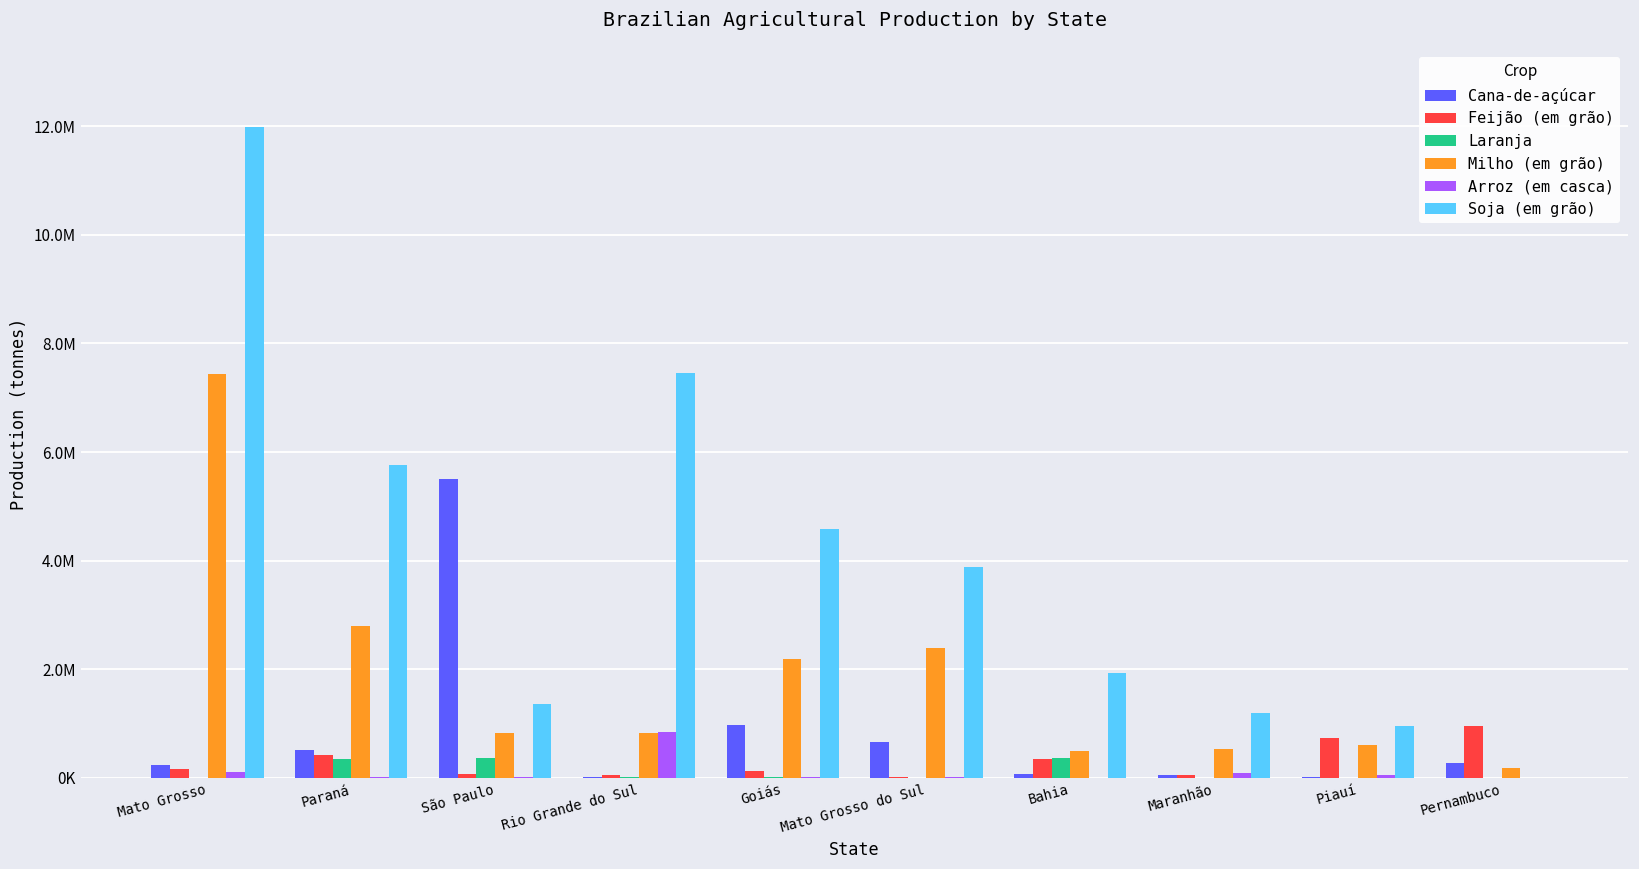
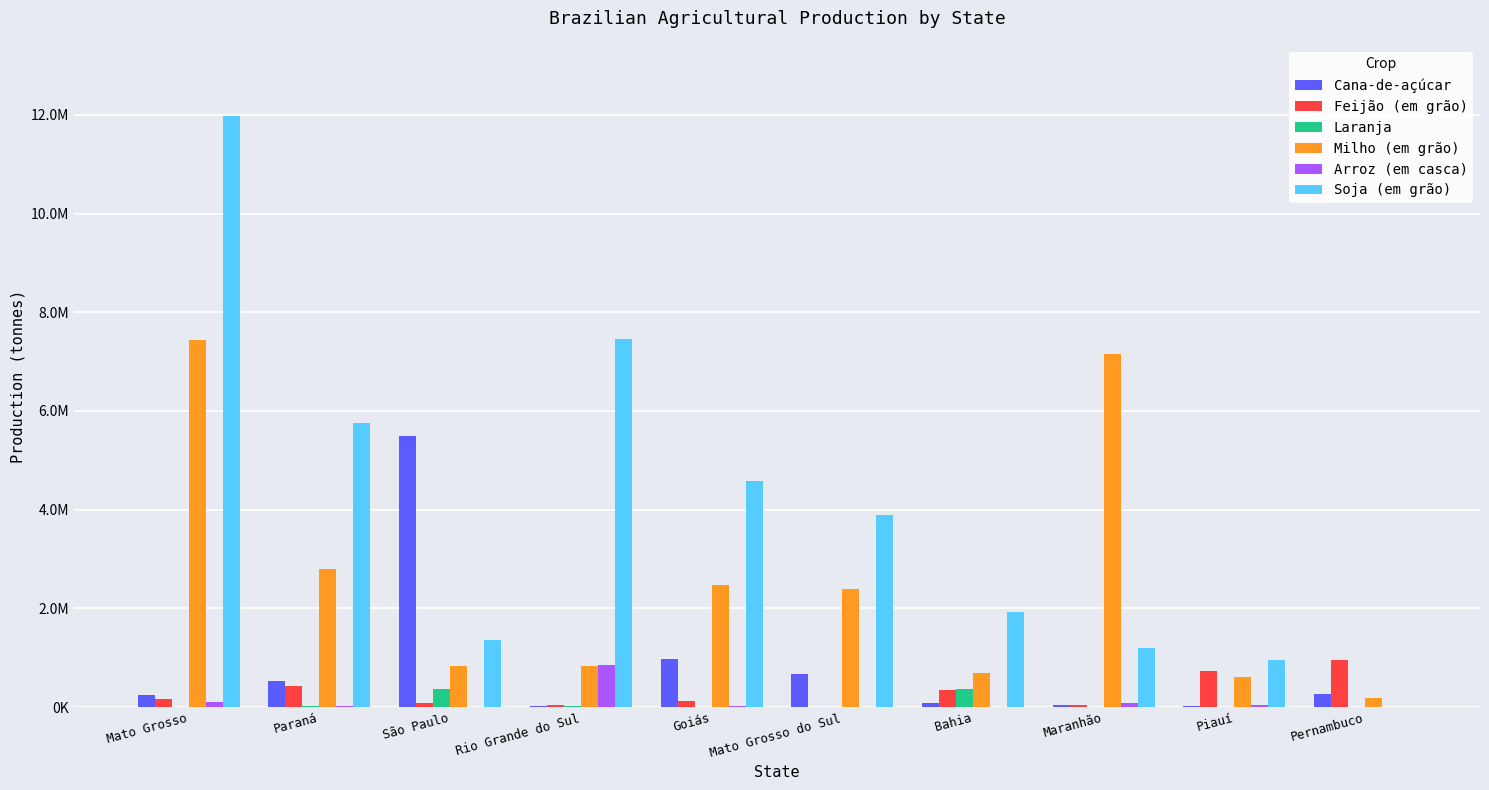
Laranja, Paraná: 300000 -> 0
Milho (em grão), Goiás: 2200000 -> 2500000
Milho (em grão), Bahia: 500000 -> 700000
Milho (em grão), Maranhão: 500000 -> 7100000
